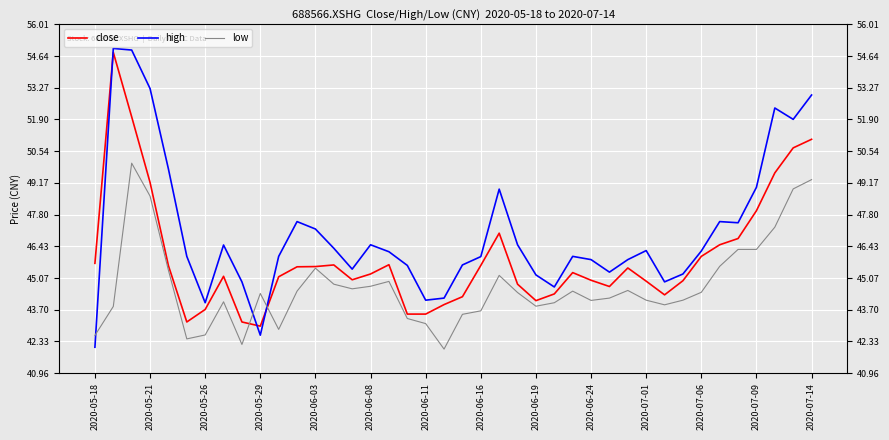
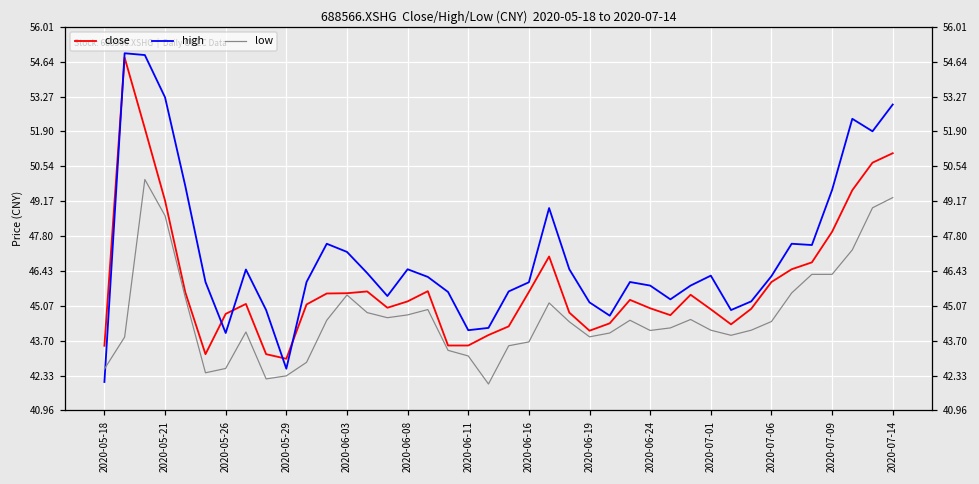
close, 2020-05-18: 45.7 -> 43.5
close, 2020-05-26: 43.7 -> 44.8
low, 2020-05-29: 44.4 -> 42.3
high, 2020-07-09: 49.0 -> 49.6
